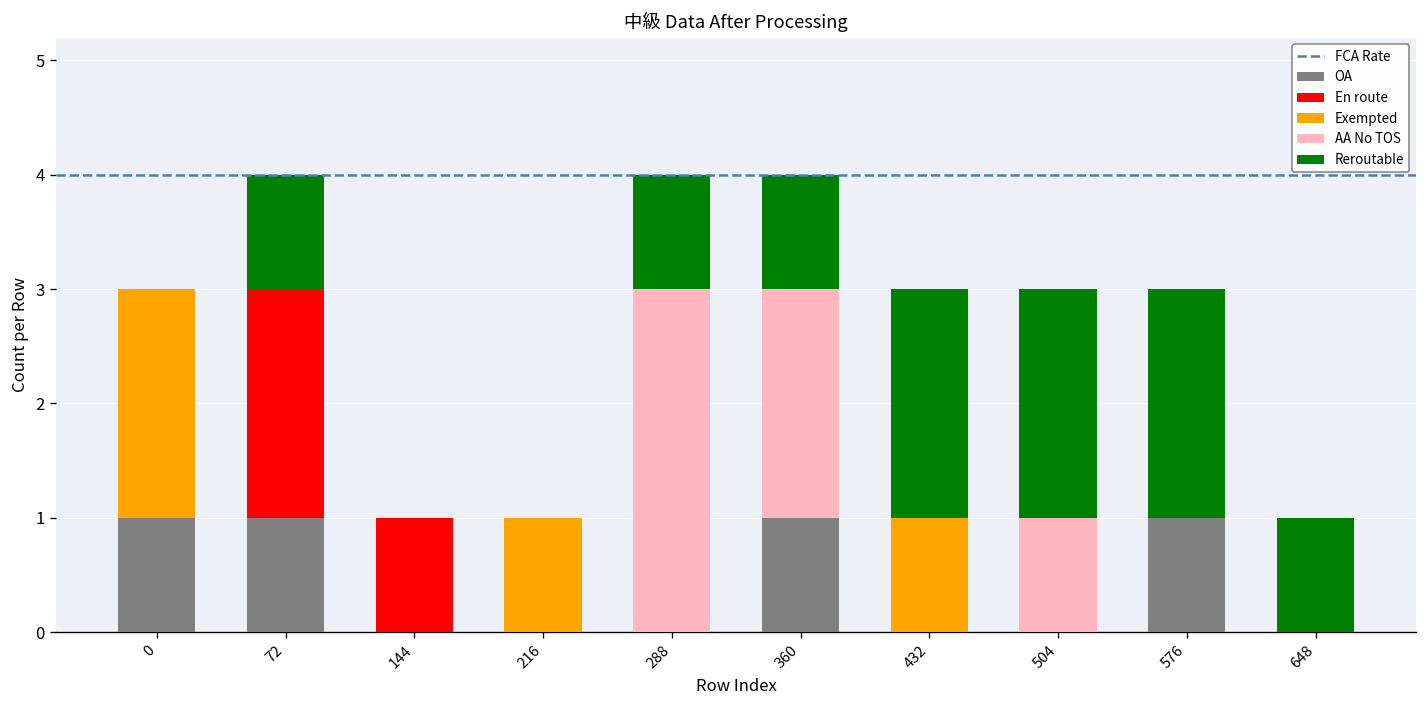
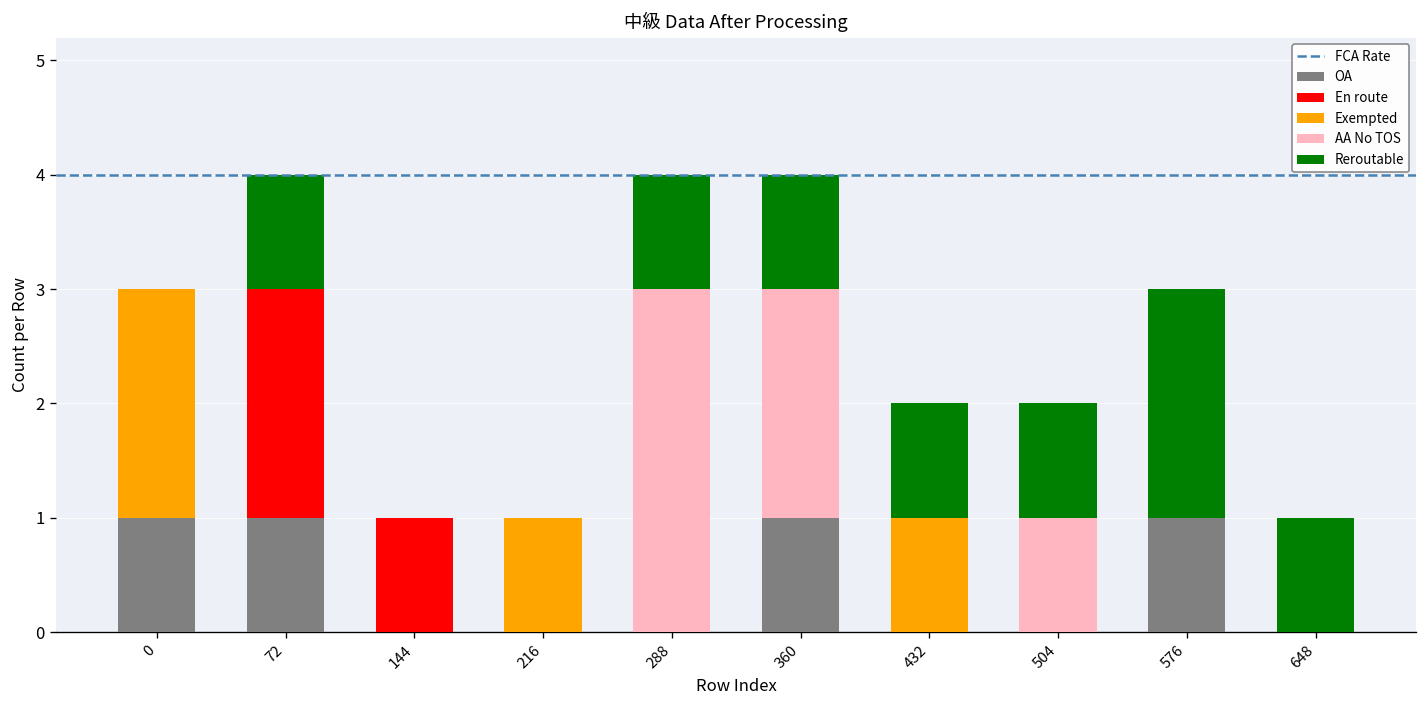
Reroutable, 432: 2 -> 1
Reroutable, 504: 2 -> 1
